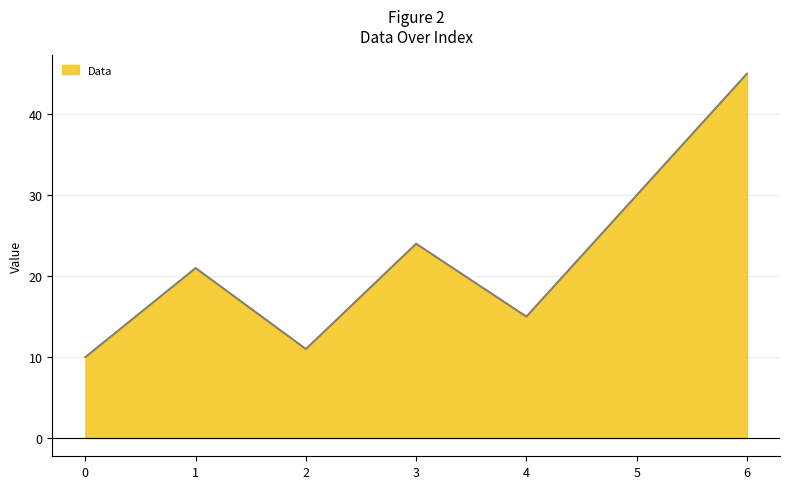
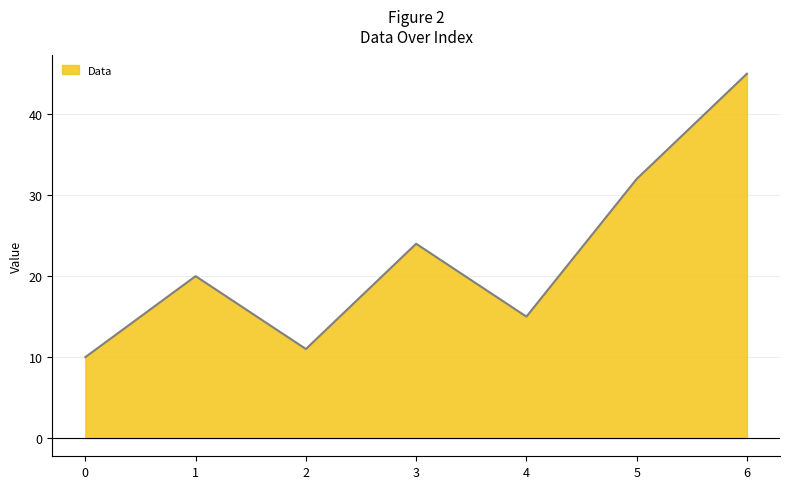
1: 21 -> 20
5: 30 -> 32
